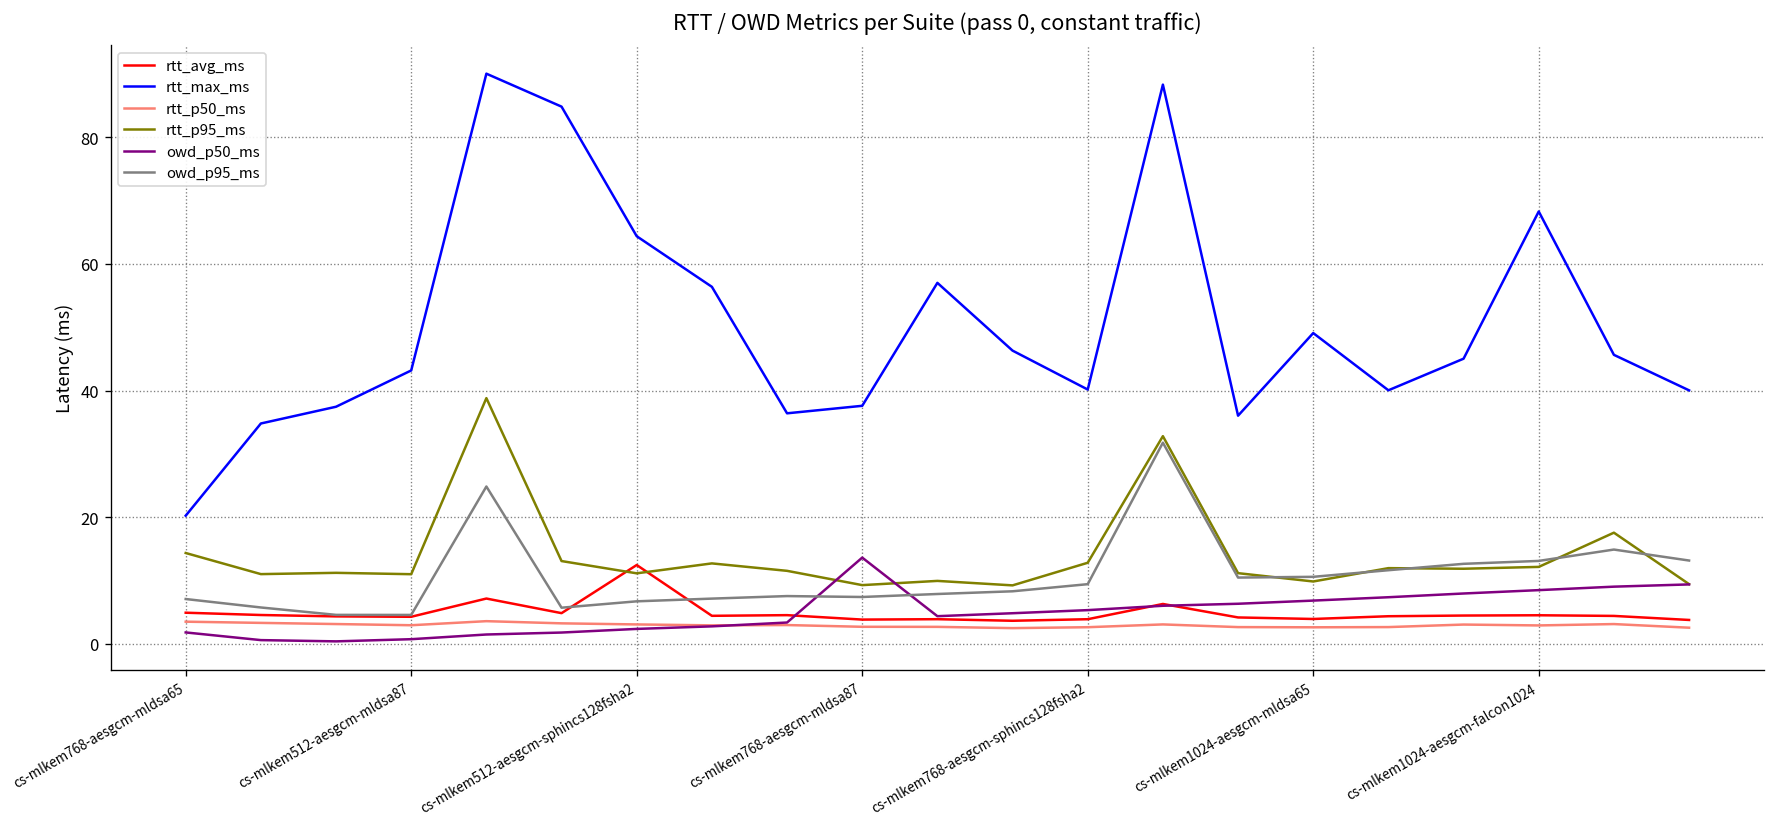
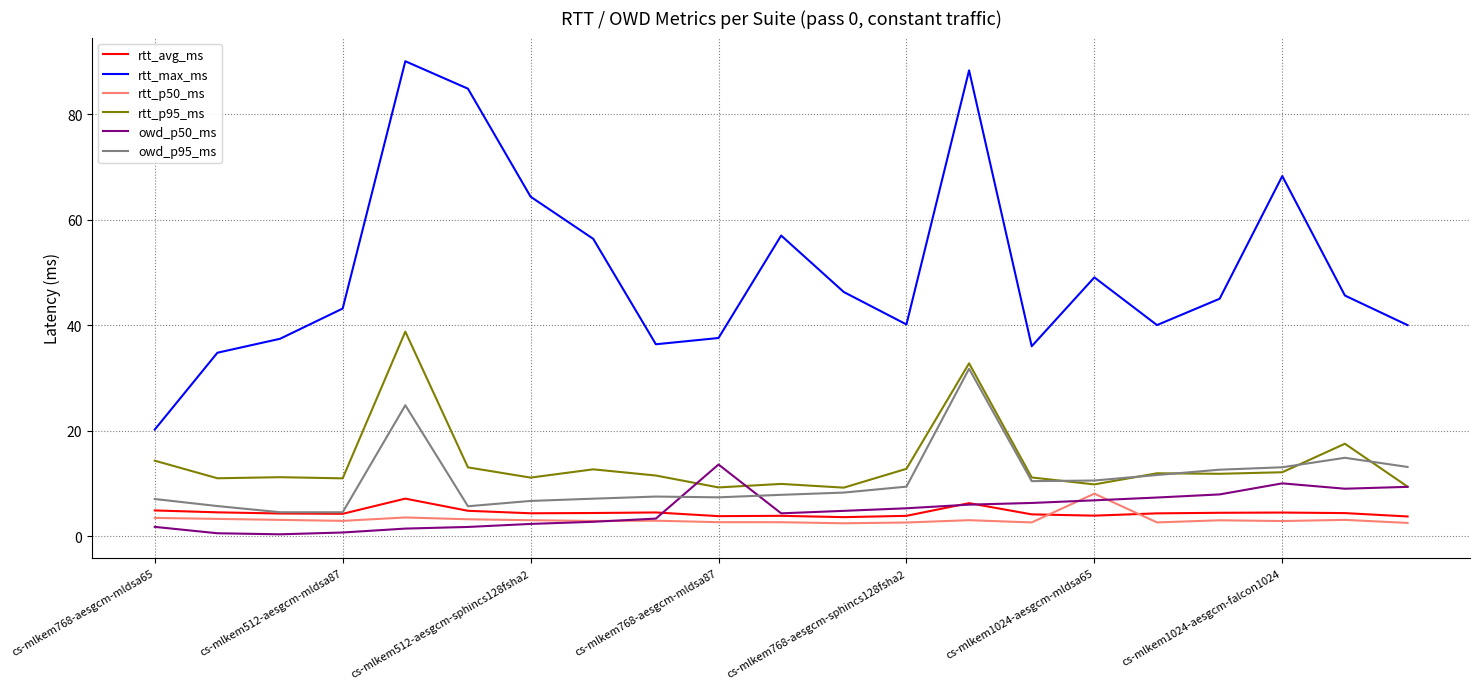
rtt_avg_ms, cs-mlkem512-aesgcm-sphincs128fsha2: 12 -> 4
rtt_p50_ms, cs-mlkem1024-aesgcm-mldsa65: 3 -> 8
owd_p50_ms, cs-mlkem1024-aesgcm-falcon1024: 8 -> 10
